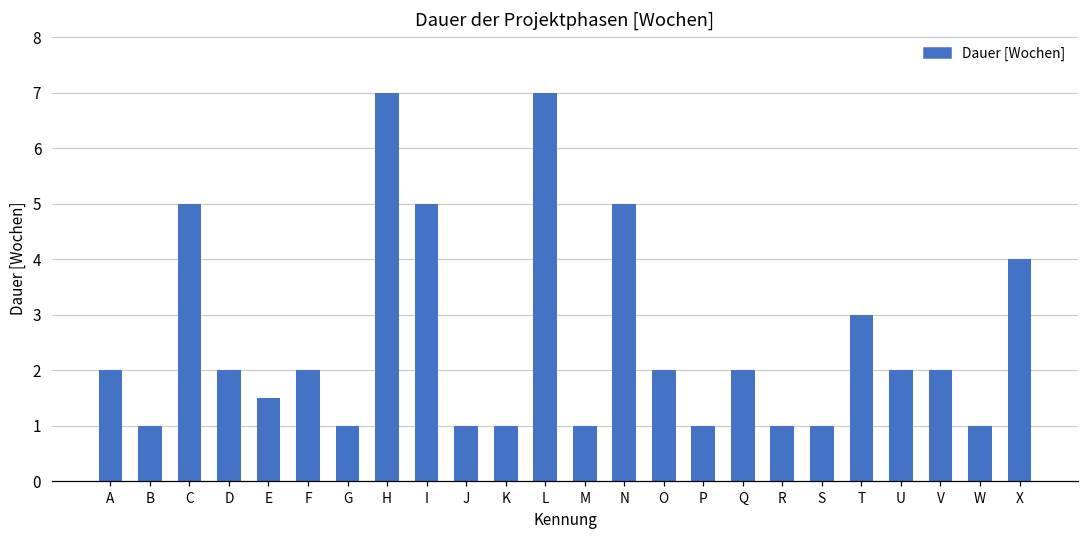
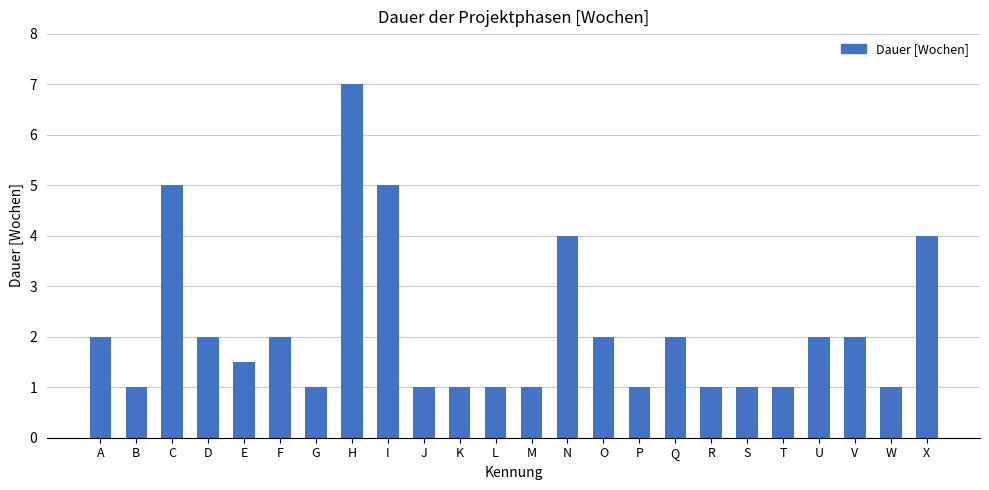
L: 7 -> 1
N: 5 -> 4
T: 3 -> 1
